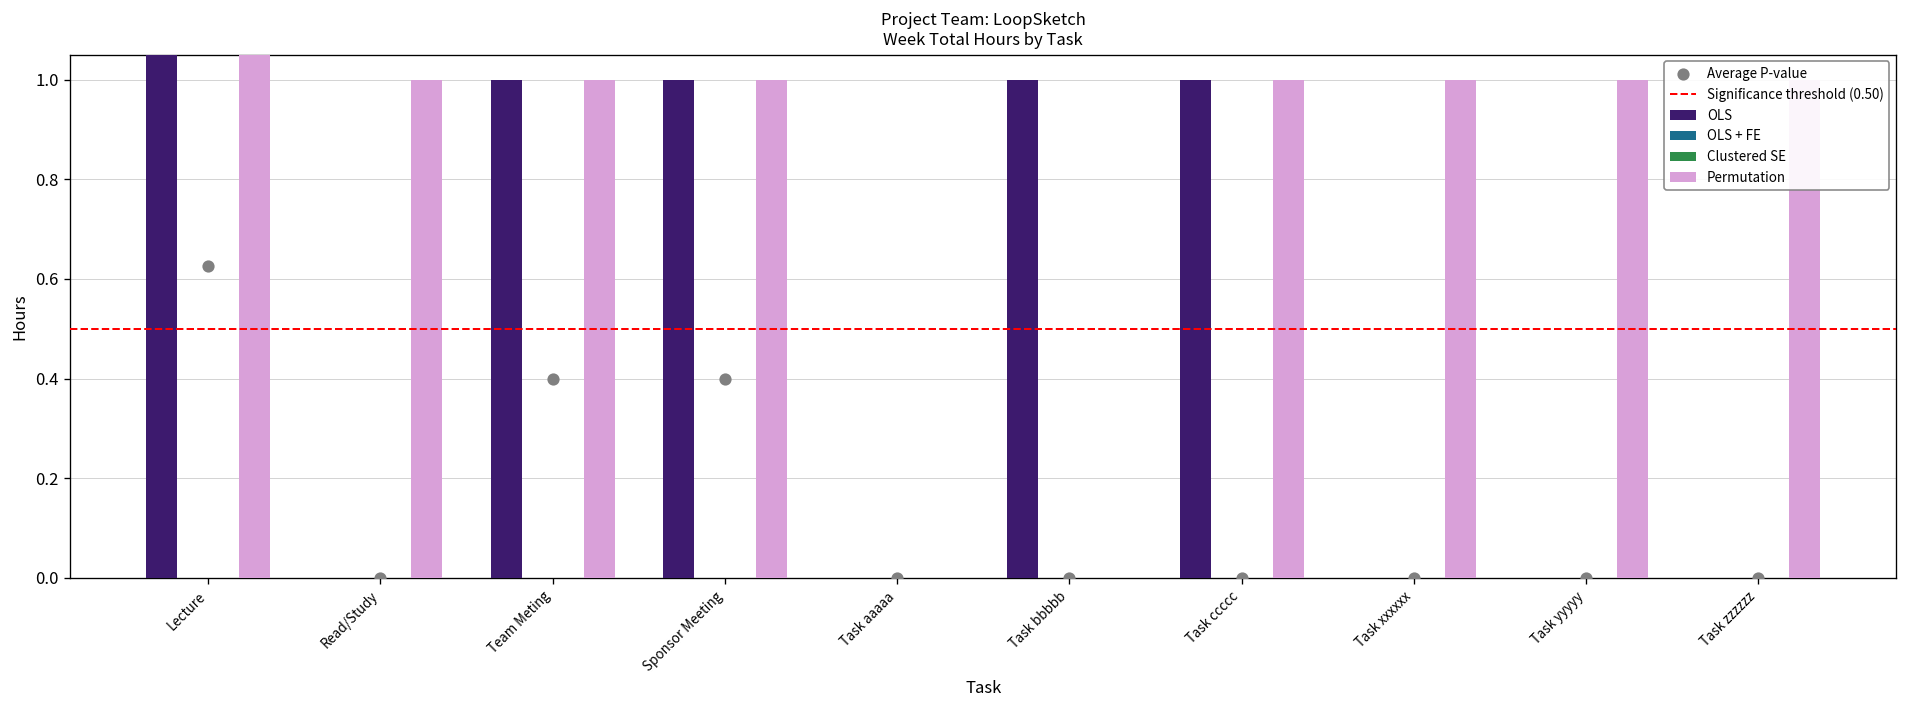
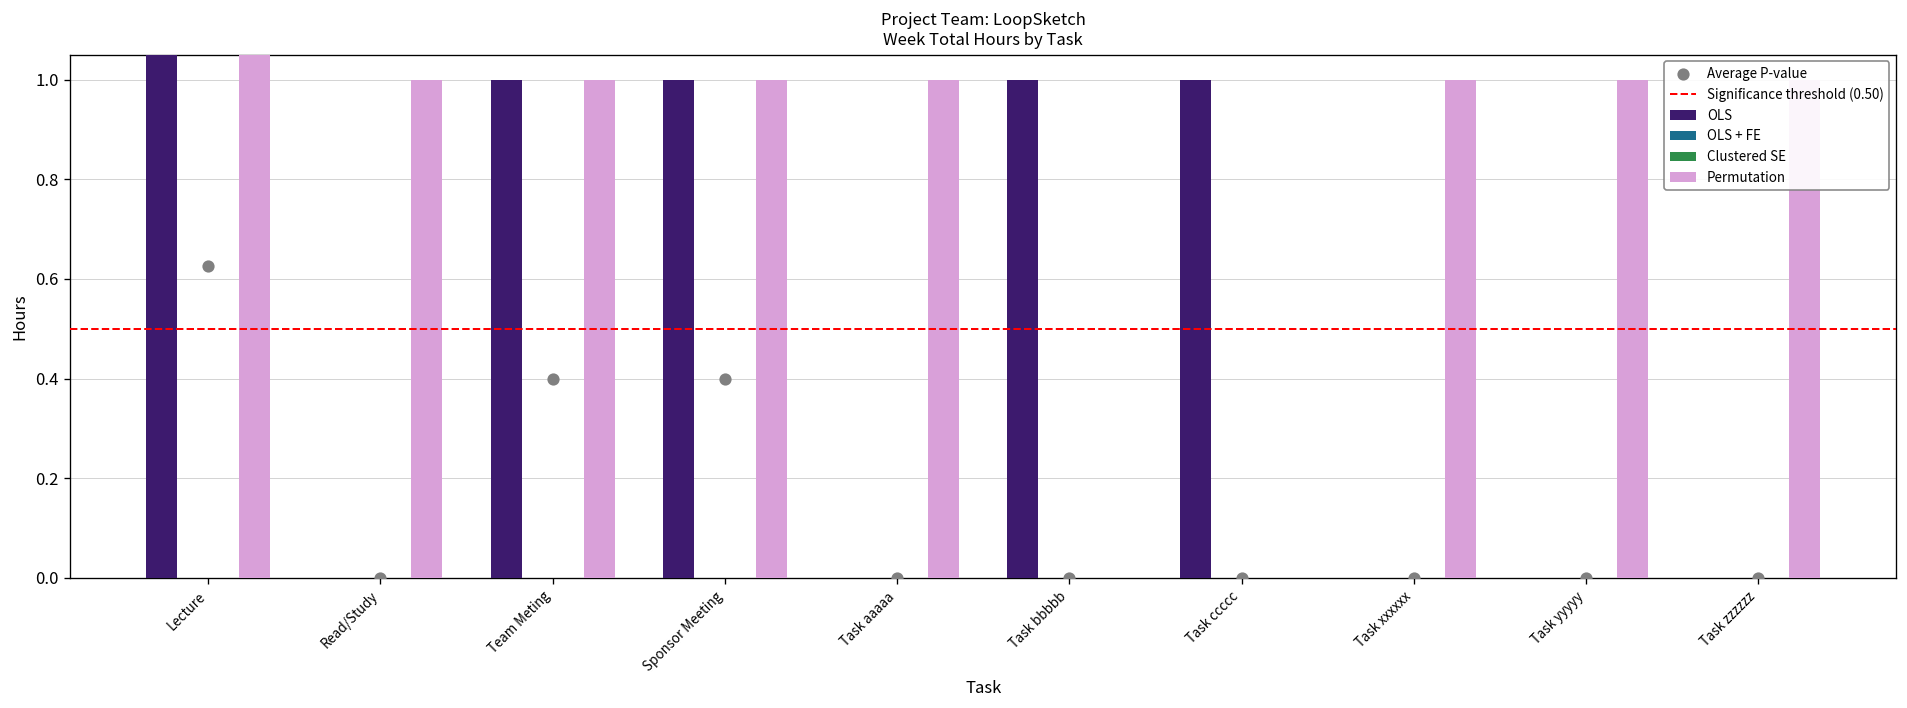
Permutation, Task aaaaa: 0 -> 1
Permutation, Task ccccc: 1 -> 0
